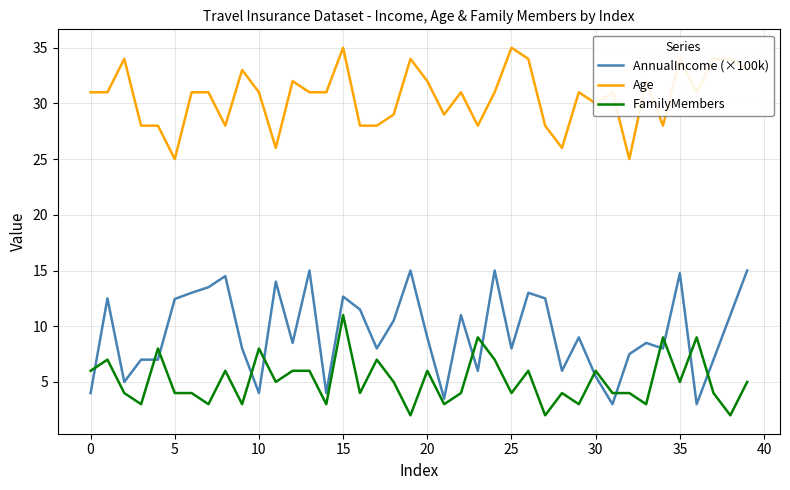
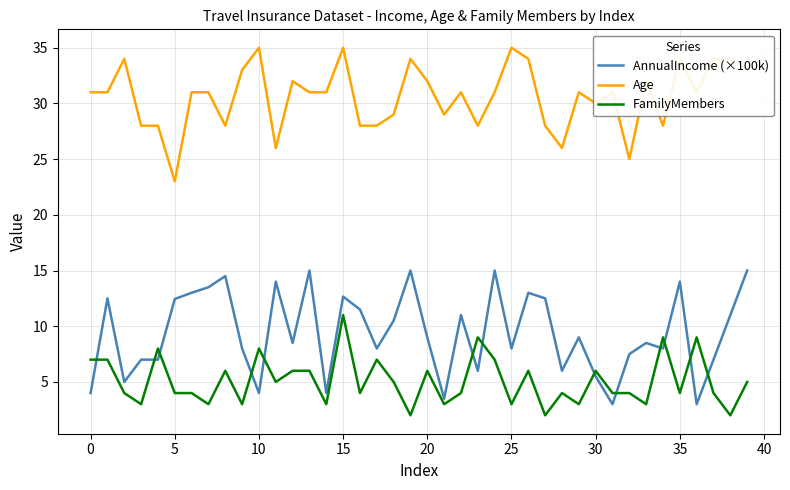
FamilyMembers, 0: 6 -> 7
Age, 5: 25 -> 23
Age, 10: 31 -> 35
FamilyMembers, 25: 4 -> 3
AnnualIncome (×100k), 35: 14.8 -> 14.0
FamilyMembers, 35: 5 -> 4
